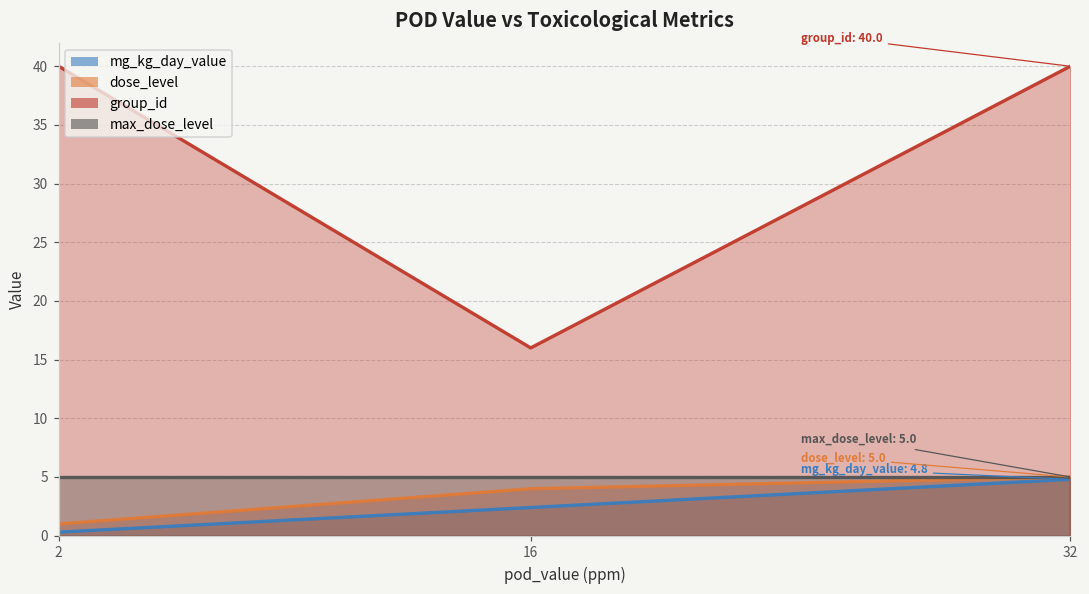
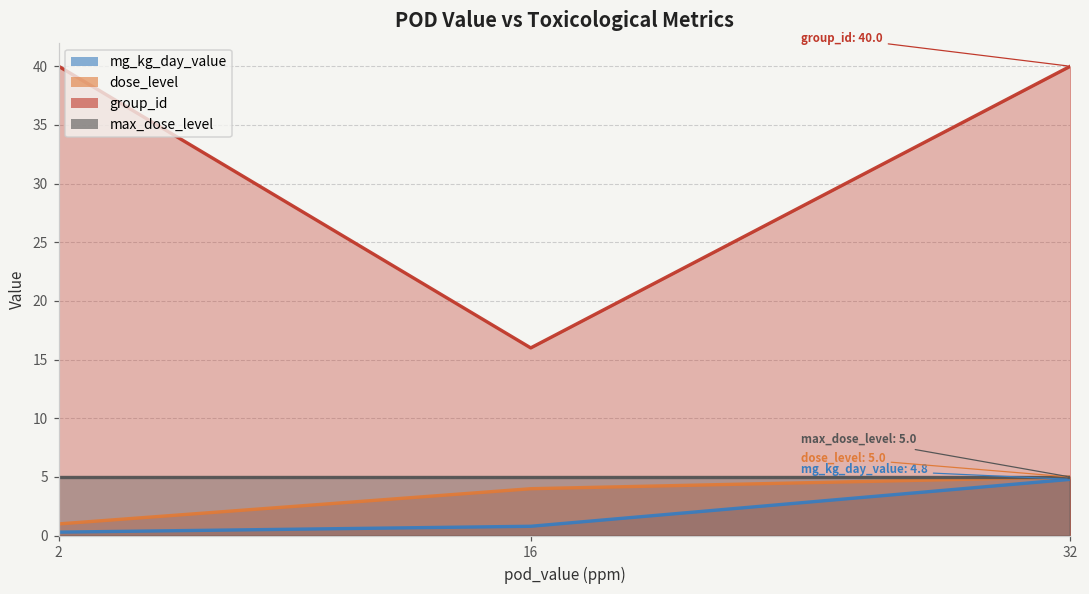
mg_kg_day_value, 16: 2.4 -> 0.8
